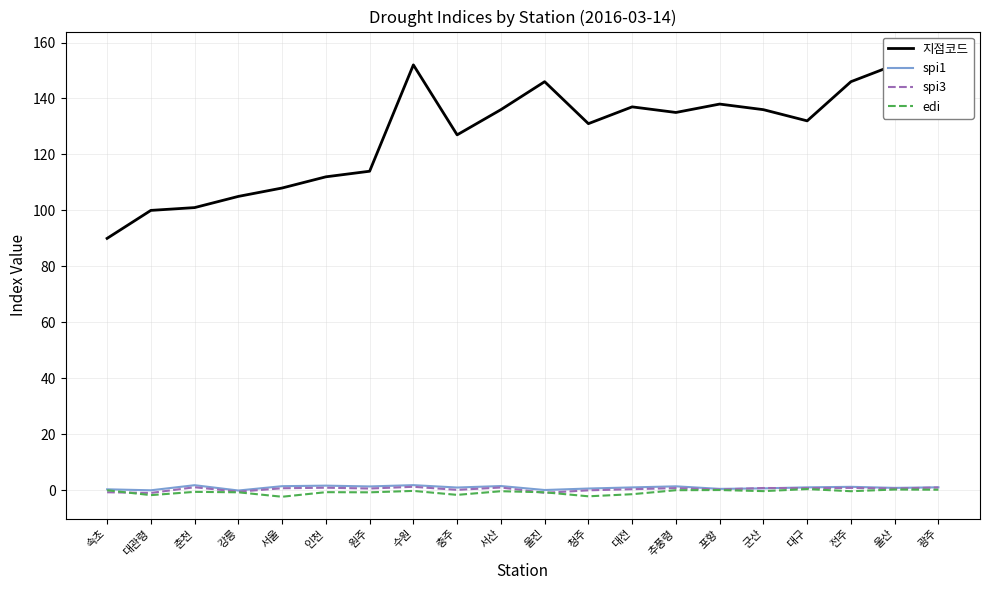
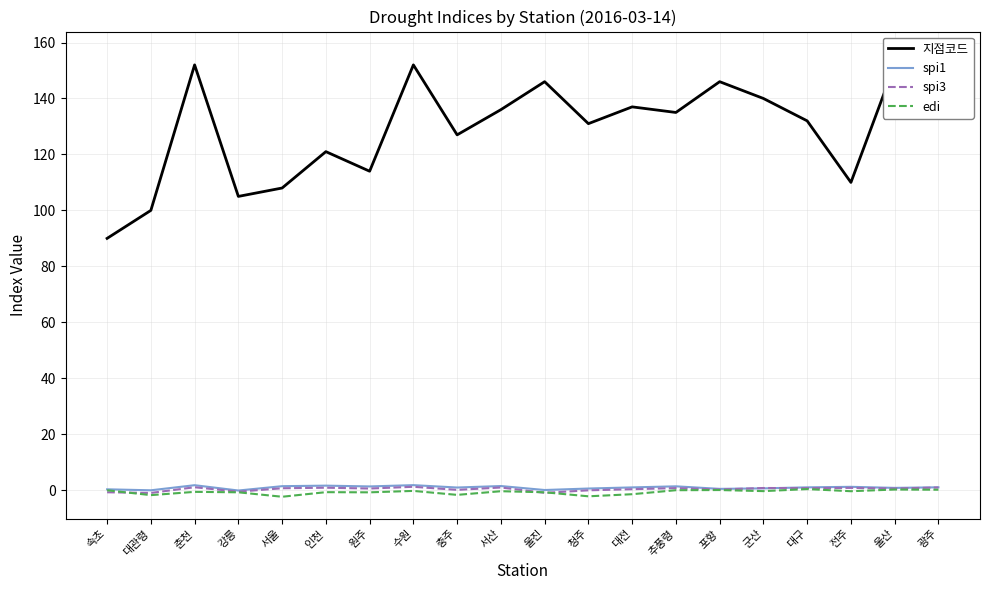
지점코드, 춘천: 101 -> 152
지점코드, 인천: 112 -> 121
지점코드, 포항: 138 -> 146
지점코드, 군산: 136 -> 140
지점코드, 전주: 146 -> 110
